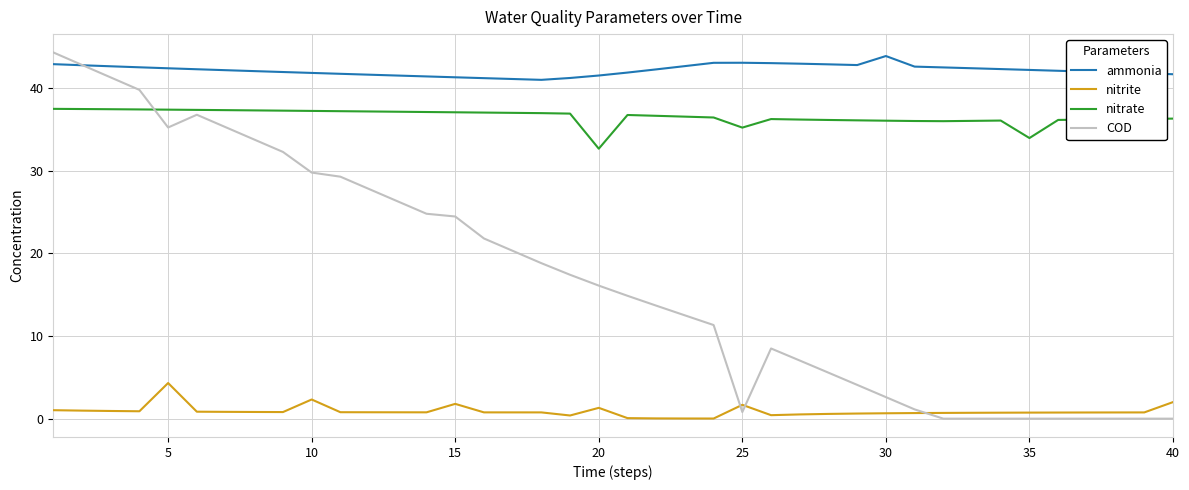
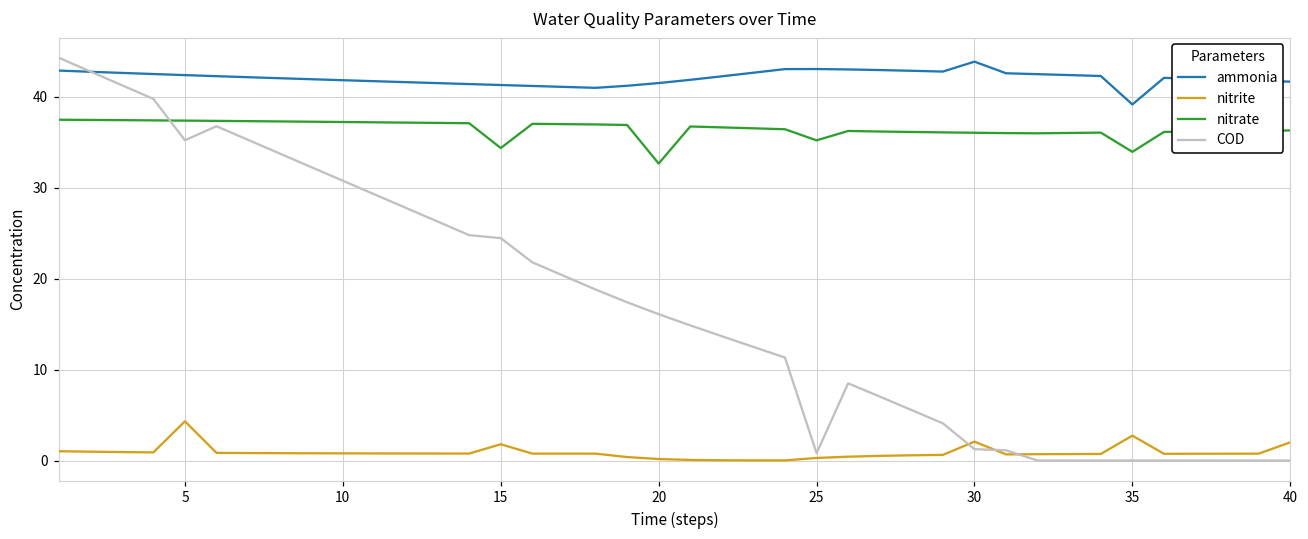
nitrite, 10: 2 -> 1
COD, 10: 30 -> 31
nitrate, 15: 37 -> 34
nitrite, 20: 1 -> 0
nitrite, 25: 2 -> 0
nitrite, 30: 1 -> 2
COD, 30: 3 -> 1
ammonia, 35: 42 -> 39
nitrite, 35: 1 -> 3
